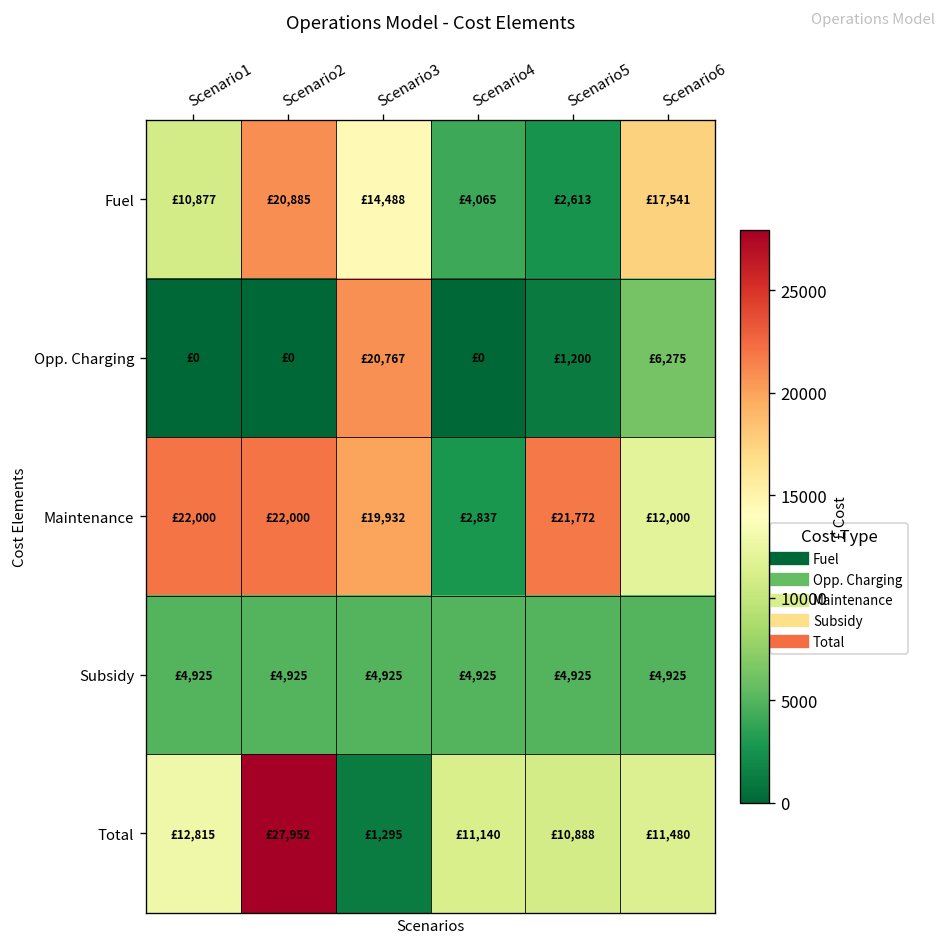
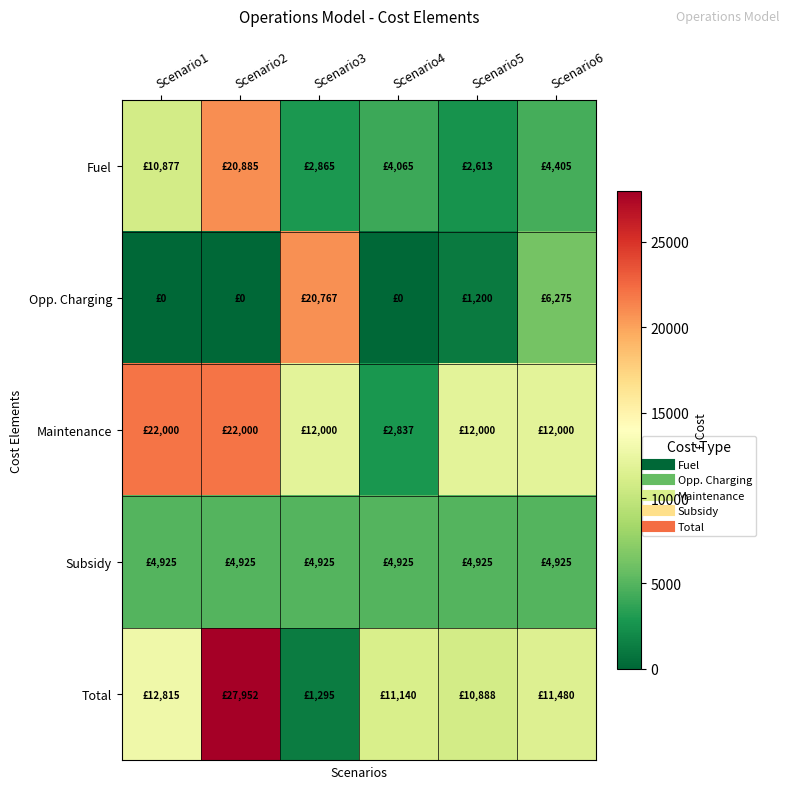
Fuel, Scenario3: £14,488 -> £2,865
Fuel, Scenario6: £17,541 -> £4,405
Maintenance, Scenario3: £19,932 -> £12,000
Maintenance, Scenario5: £21,772 -> £12,000
